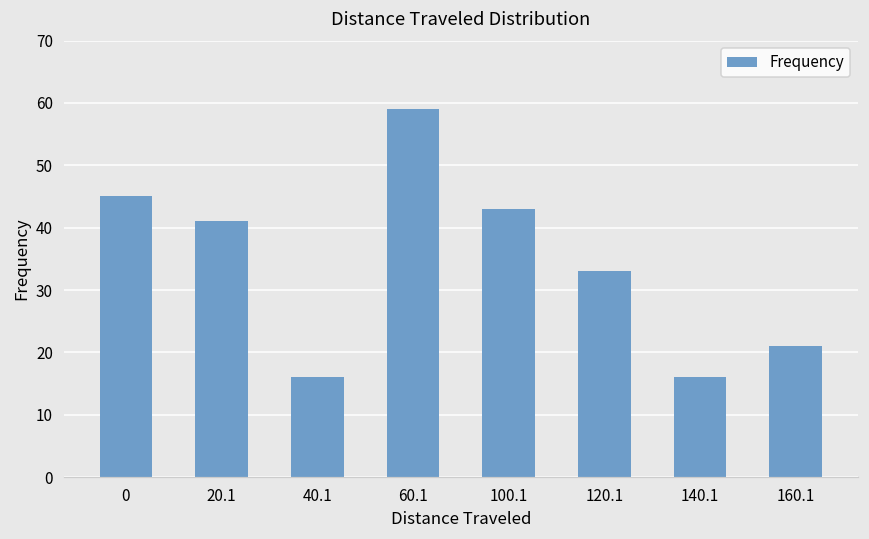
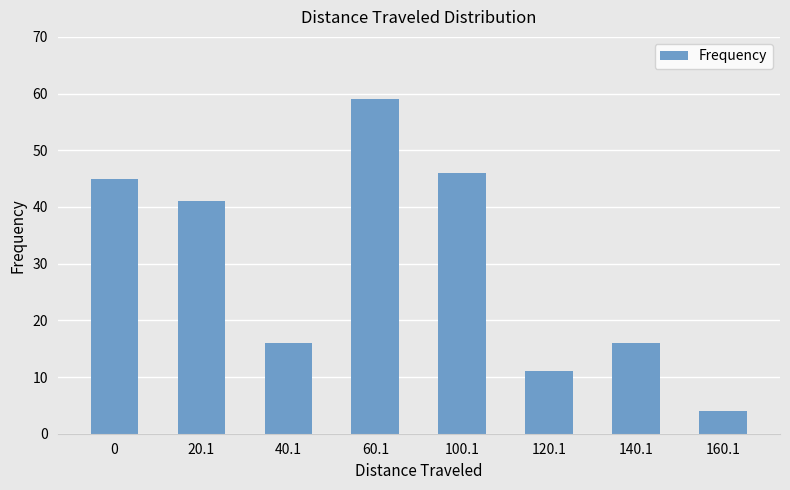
100.1: 43 -> 46
120.1: 33 -> 11
160.1: 21 -> 4
